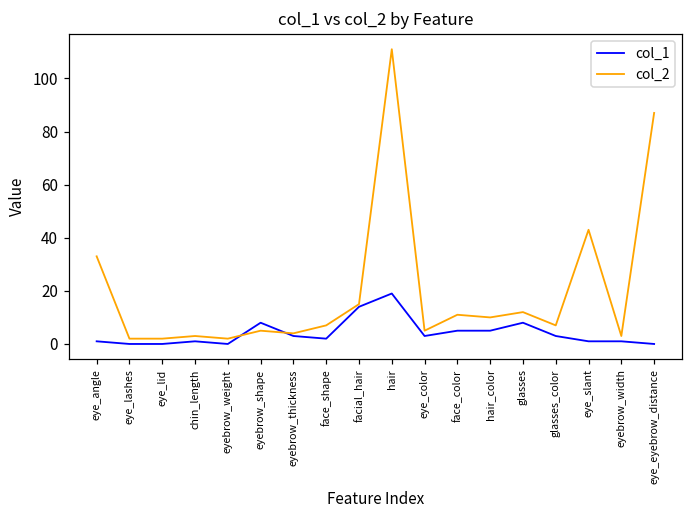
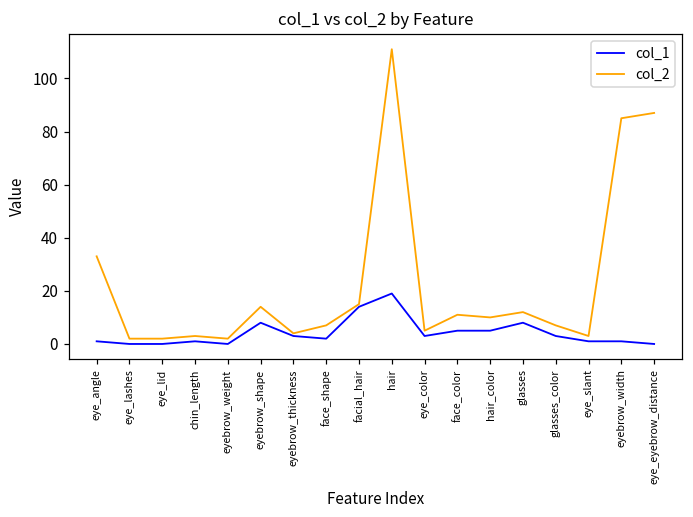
col_2, eyebrow_shape: 5 -> 14
col_2, eye_slant: 43 -> 3
col_2, eyebrow_width: 3 -> 85
